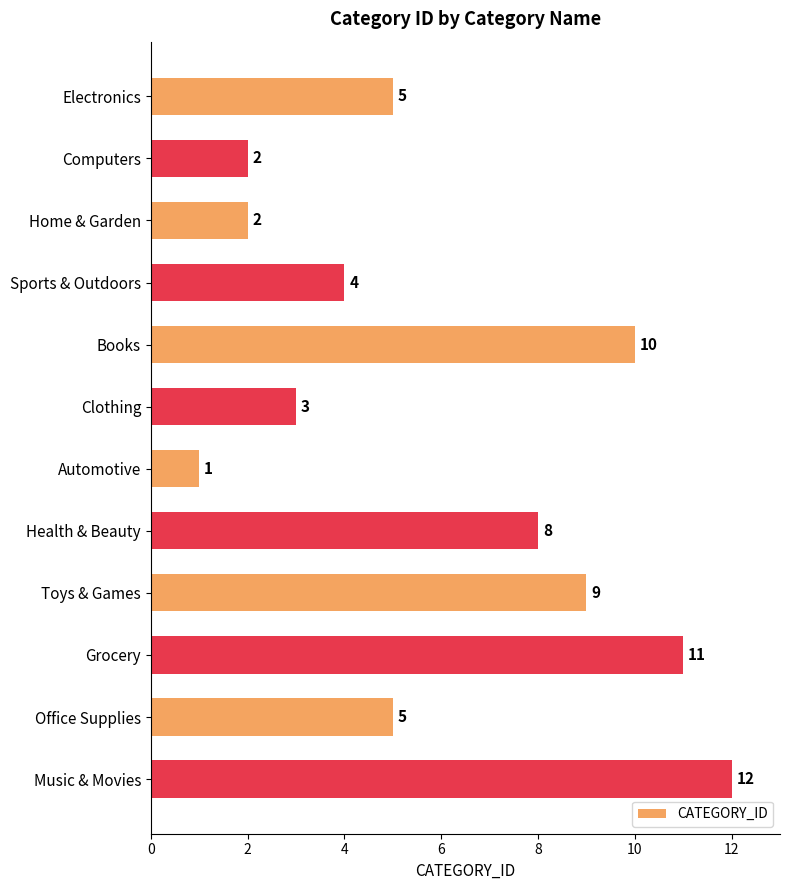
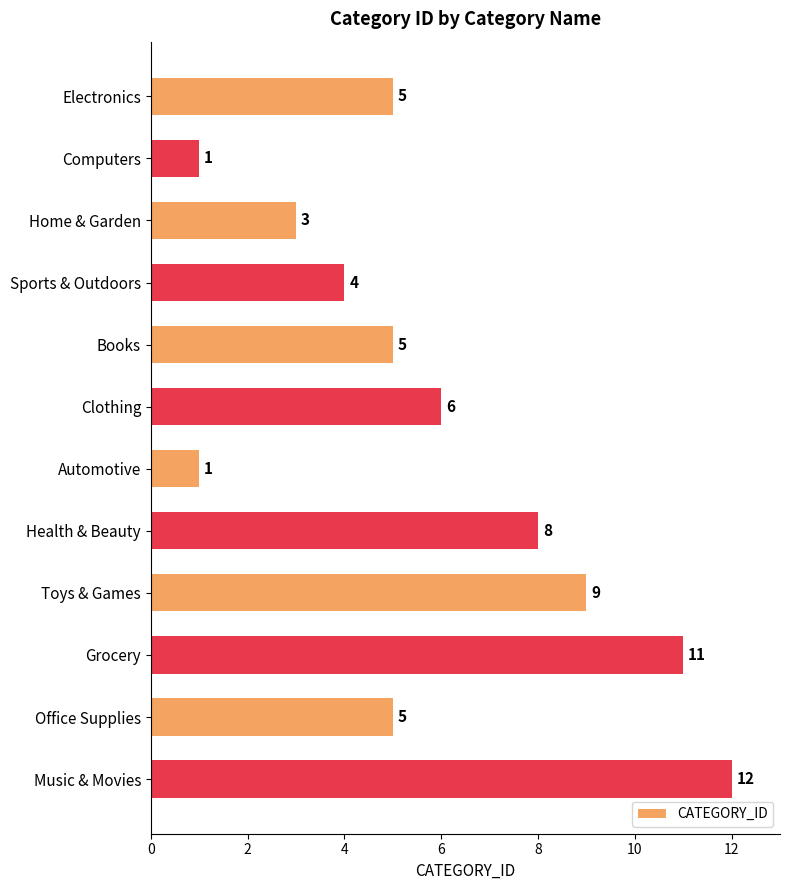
Computers: 2 -> 1
Home & Garden: 2 -> 3
Books: 10 -> 5
Clothing: 3 -> 6
